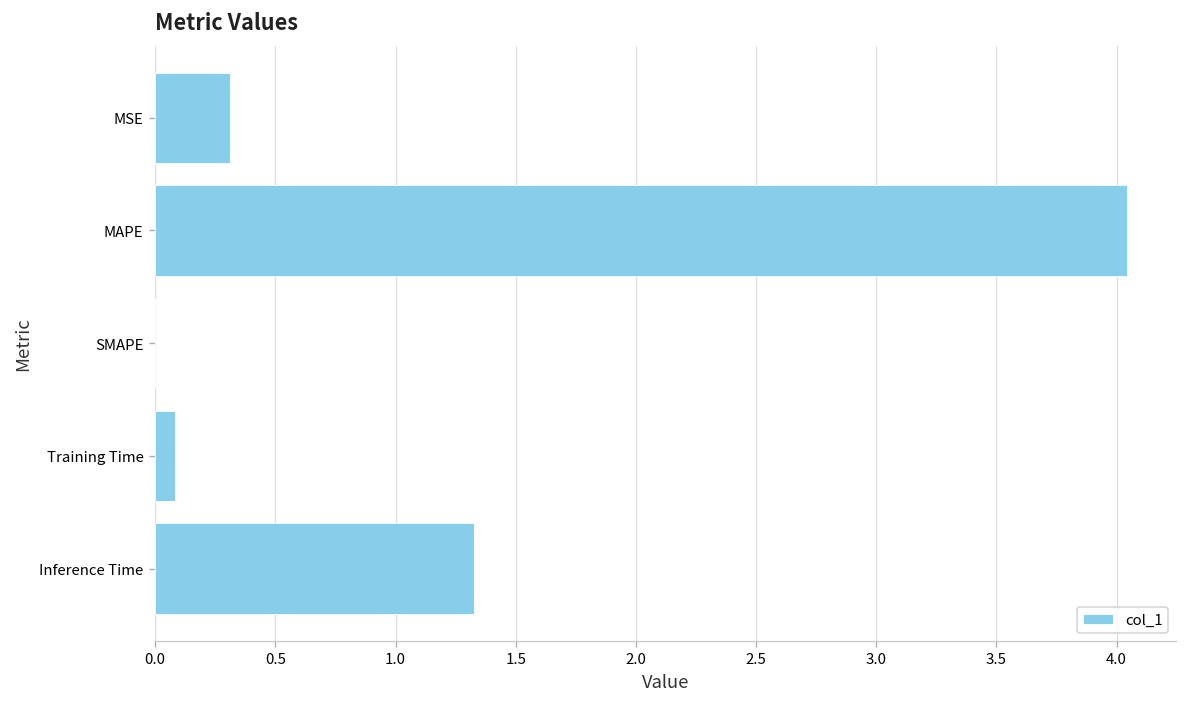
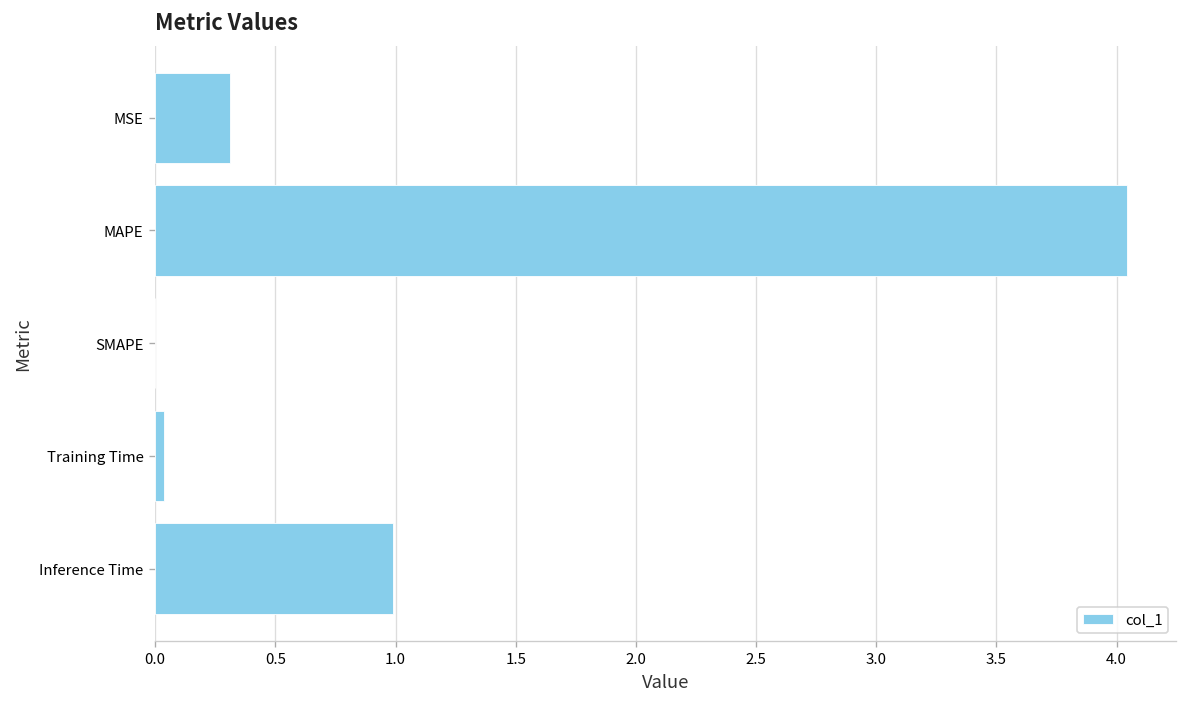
Training Time: 0.08 -> 0.04
Inference Time: 1.33 -> 0.99
